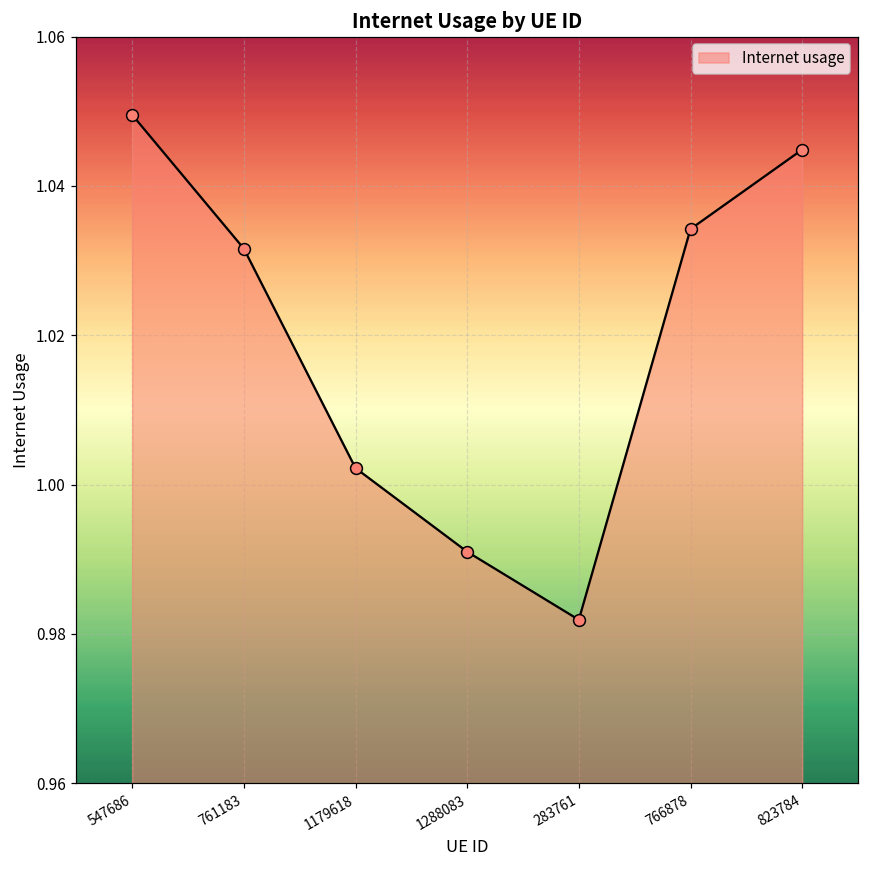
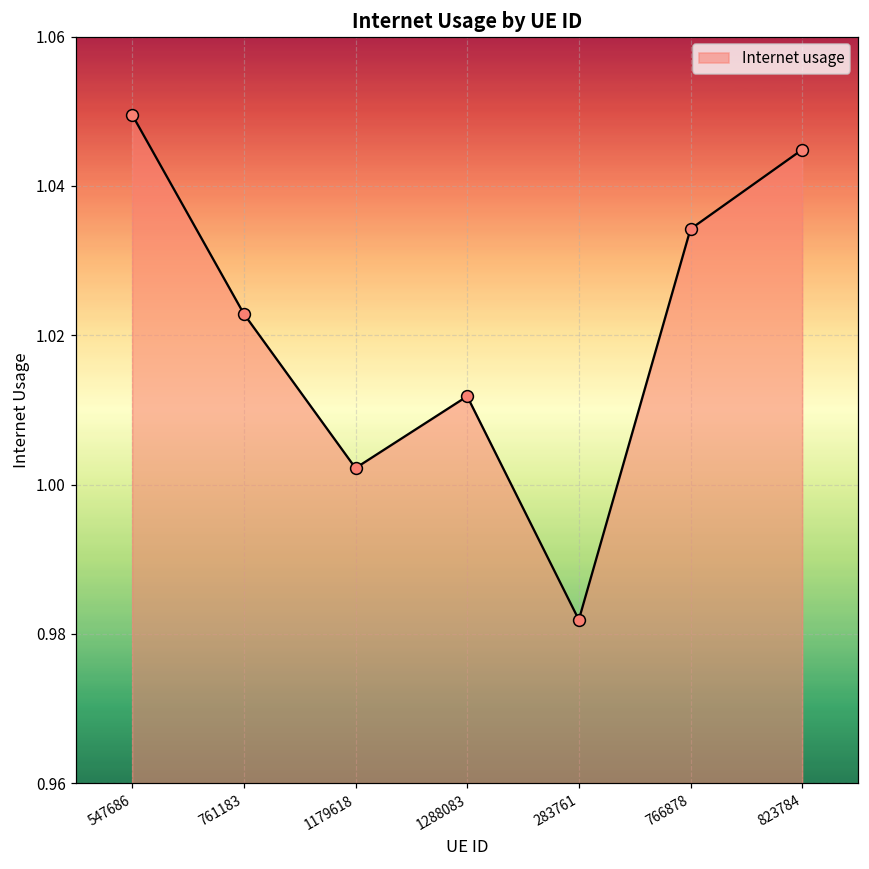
761183: 1.032 -> 1.023
1288083: 0.991 -> 1.012
